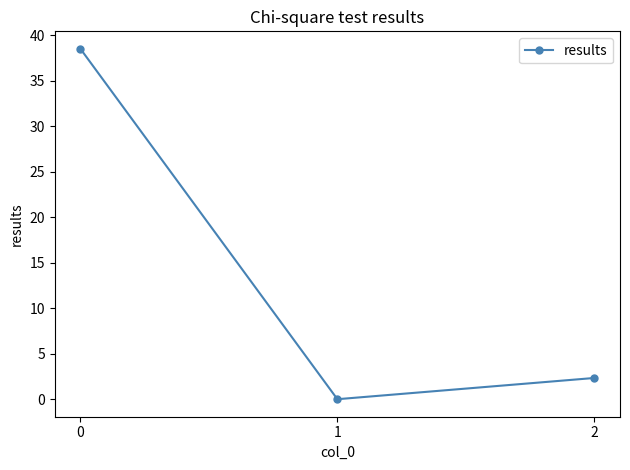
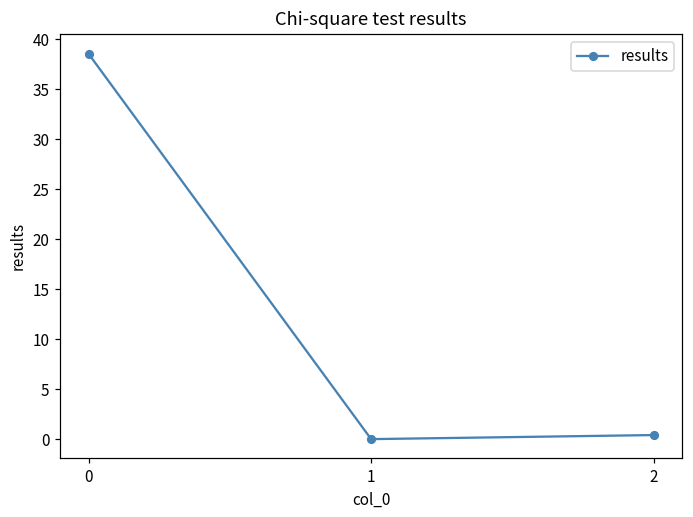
2: 2 -> 0
